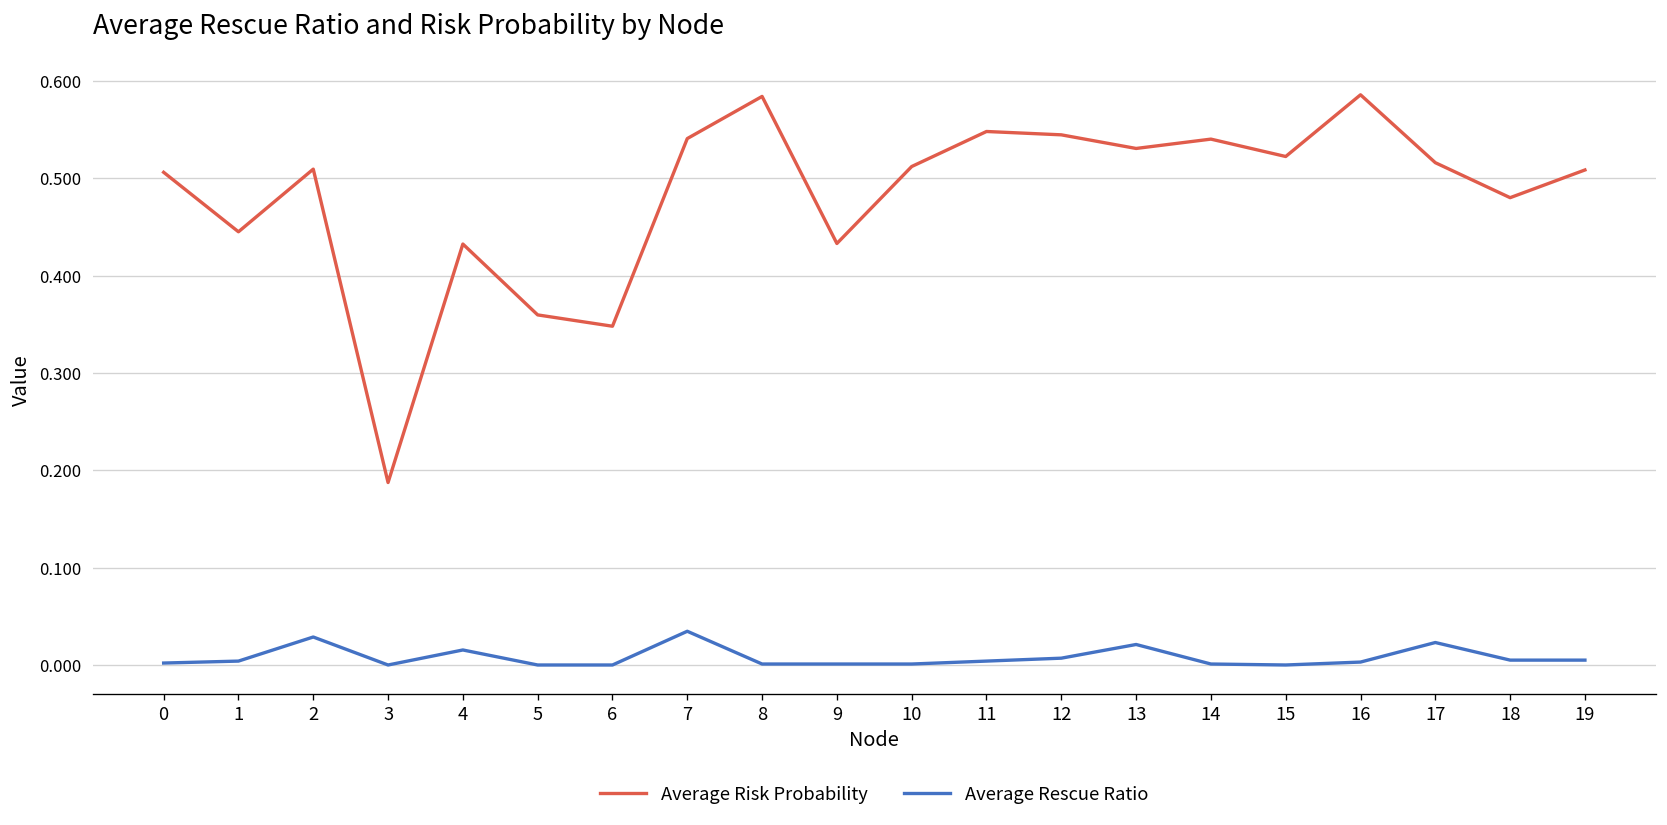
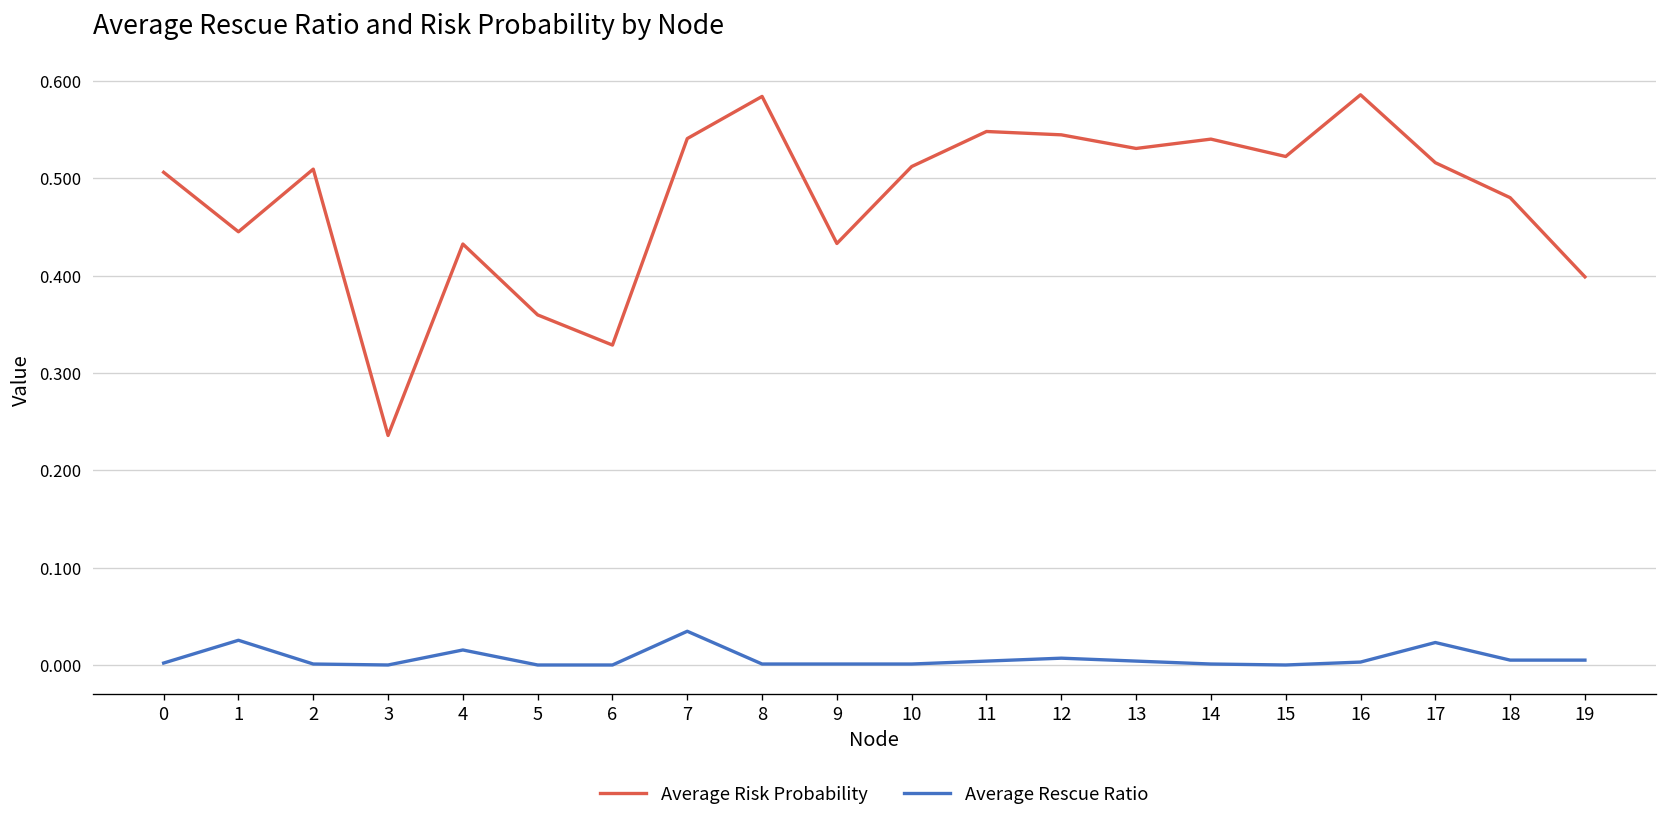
Average Rescue Ratio, 1: 0.00 -> 0.03
Average Rescue Ratio, 2: 0.03 -> 0.00
Average Risk Probability, 3: 0.19 -> 0.24
Average Risk Probability, 6: 0.35 -> 0.33
Average Rescue Ratio, 13: 0.02 -> 0.00
Average Risk Probability, 19: 0.51 -> 0.40
